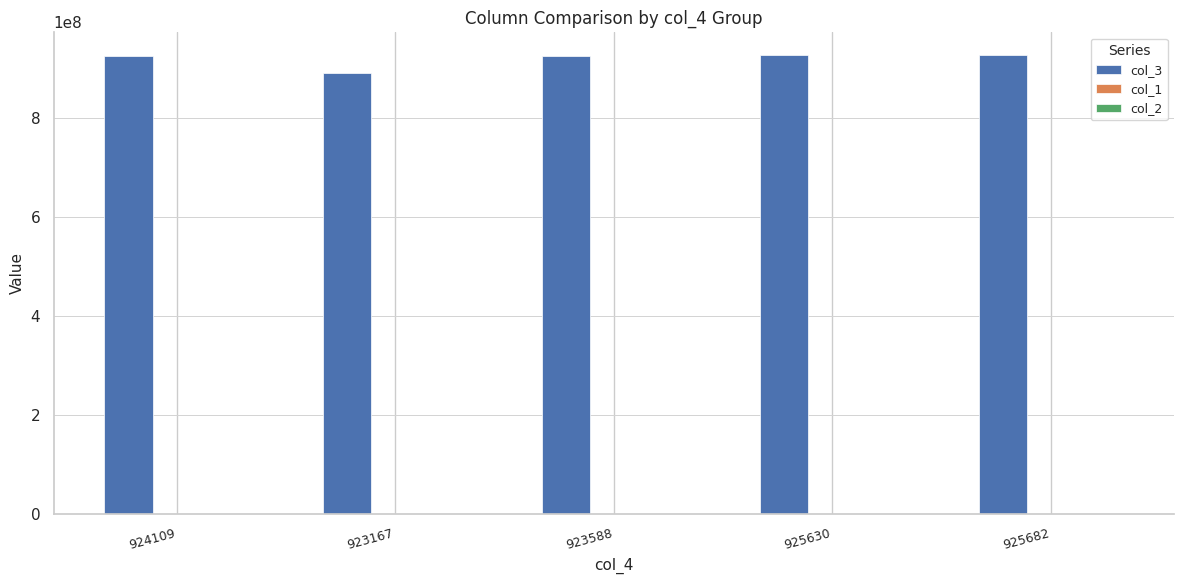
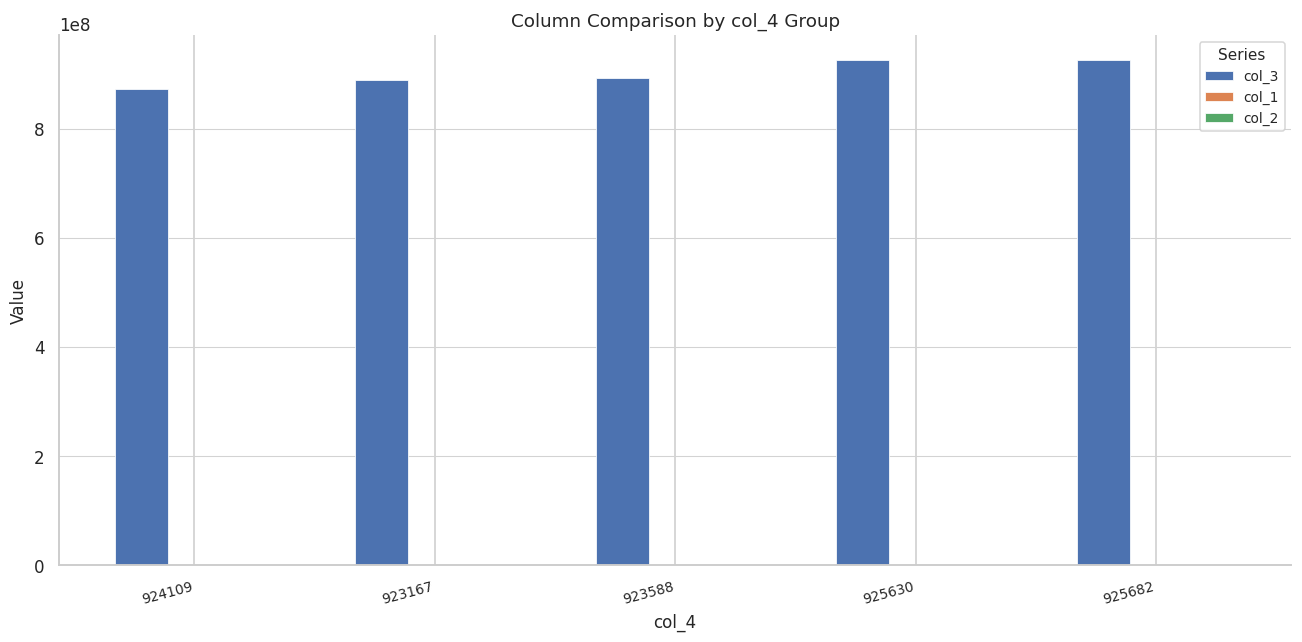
col_3, 924109: 920000000 -> 870000000
col_3, 923588: 920000000 -> 890000000
